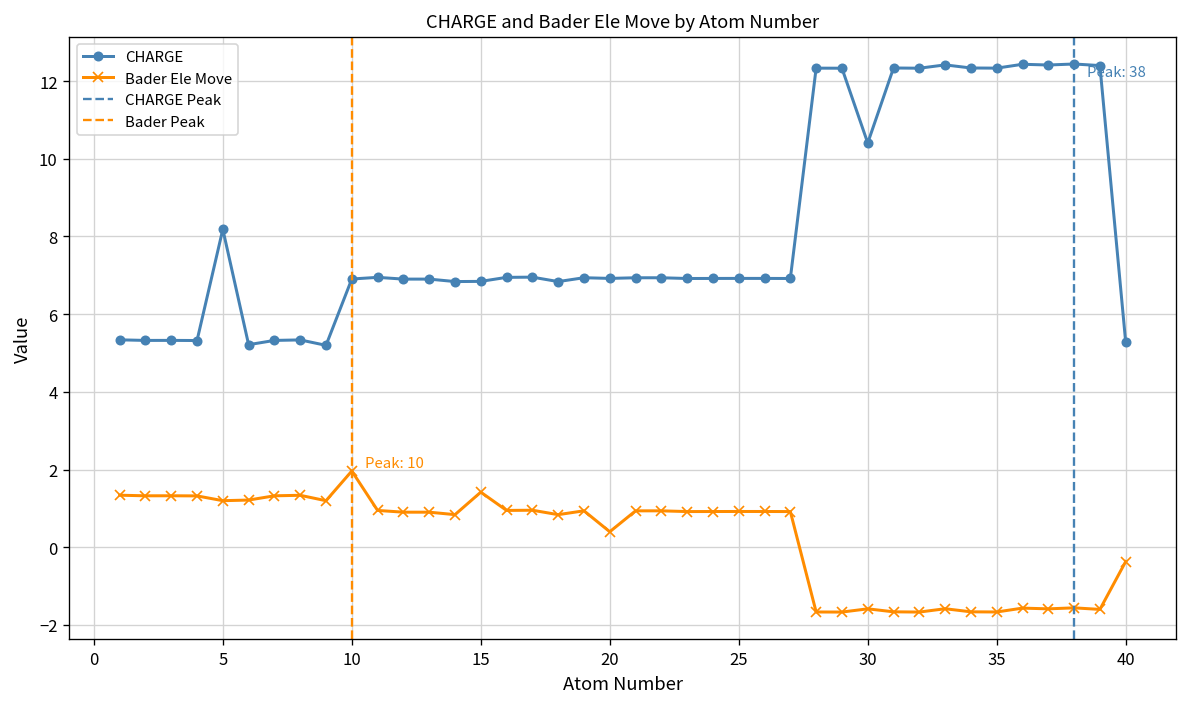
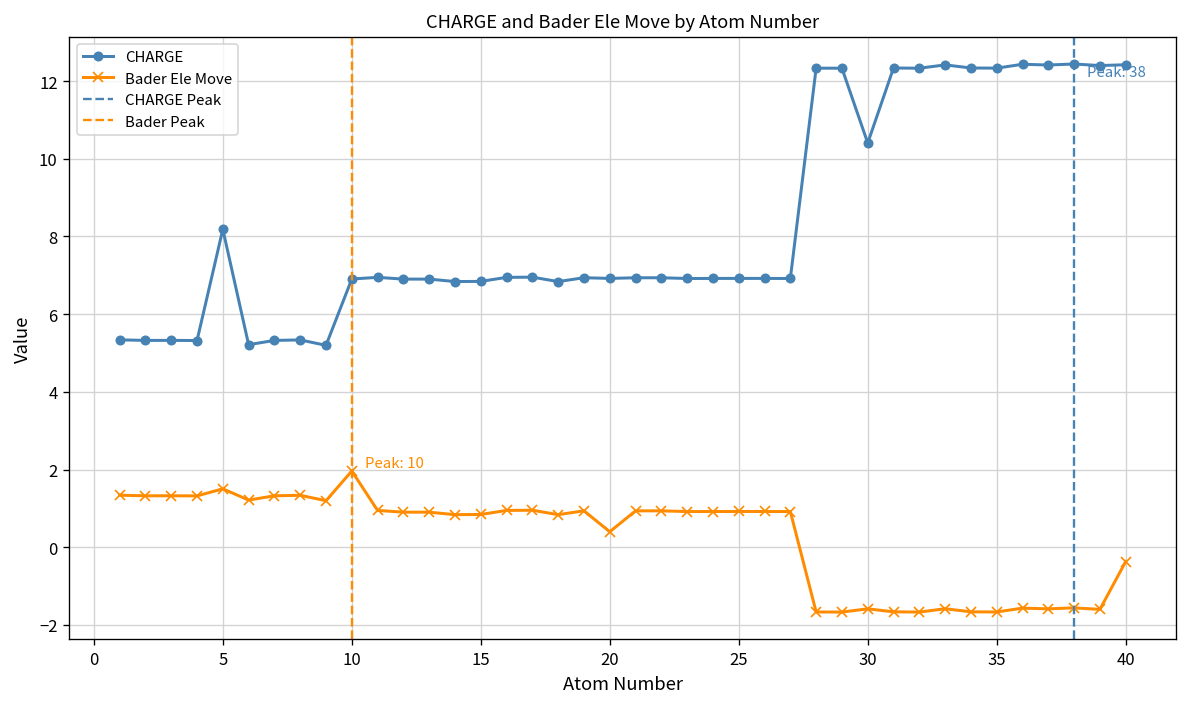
Bader Ele Move, 5: 1.2 -> 1.5
Bader Ele Move, 15: 1.4 -> 0.8
CHARGE, 40: 5.3 -> 12.4
